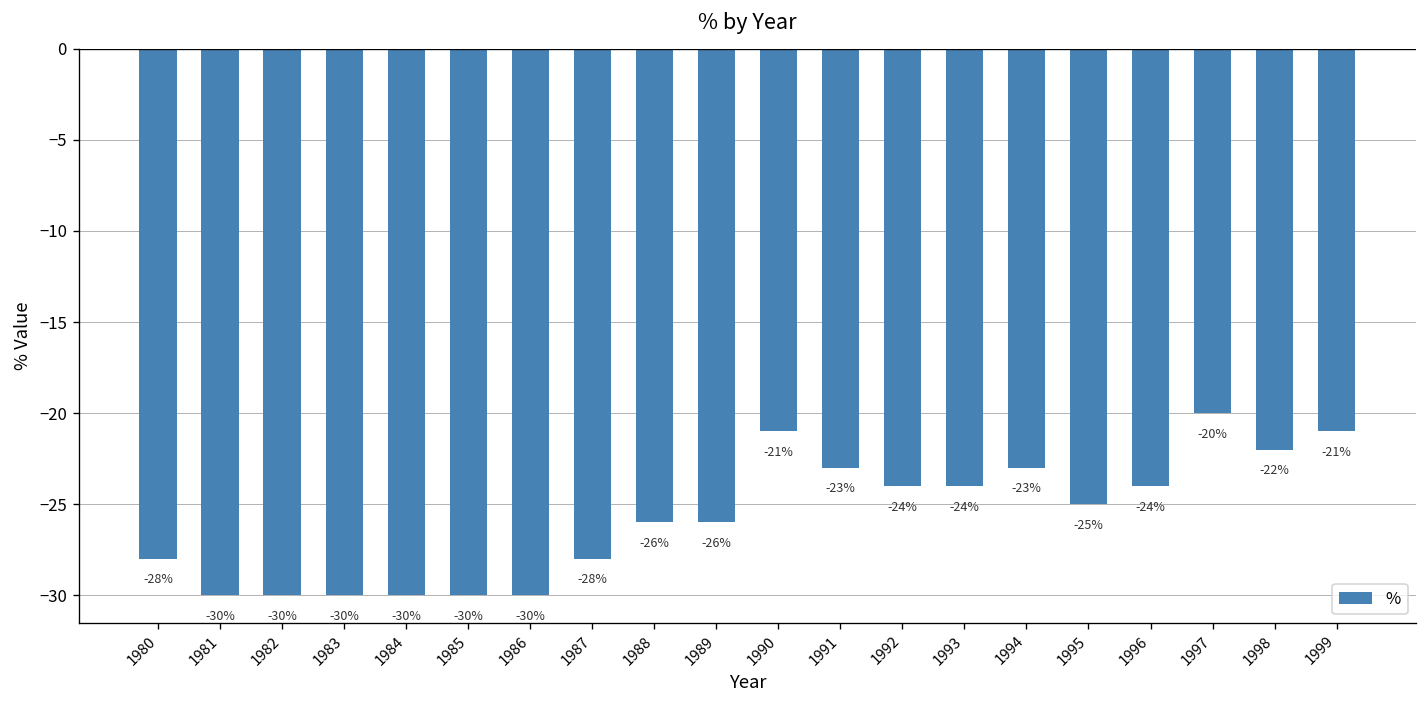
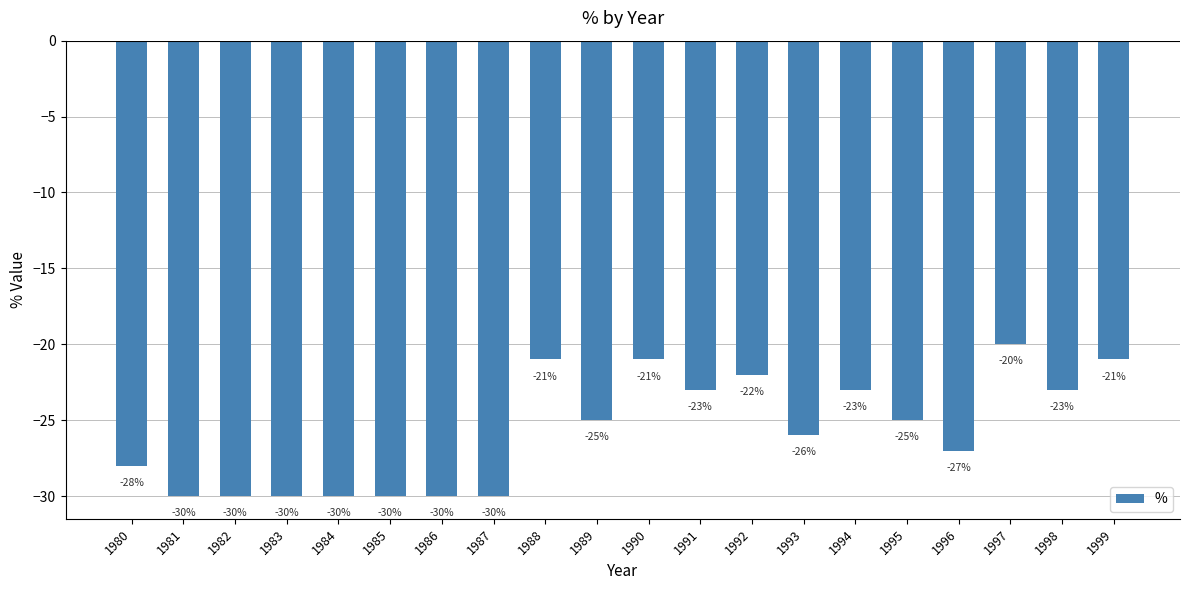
1987: -28% -> -30%
1988: -26% -> -21%
1989: -26% -> -25%
1992: -24% -> -22%
1993: -24% -> -26%
1996: -24% -> -27%
1998: -22% -> -23%
